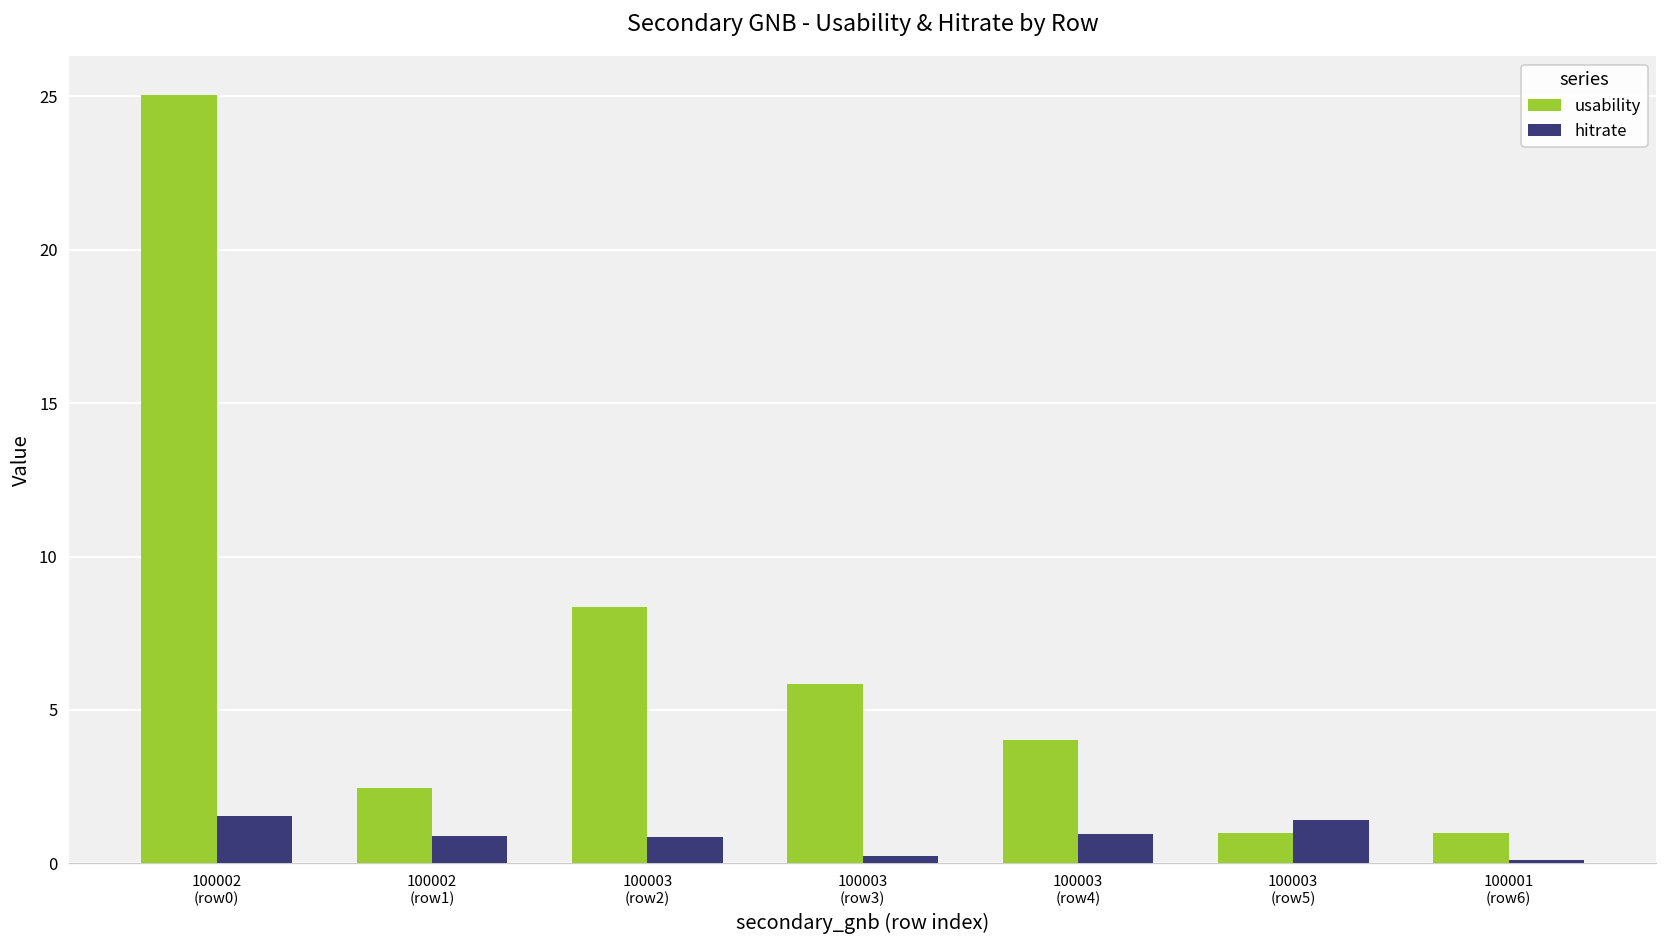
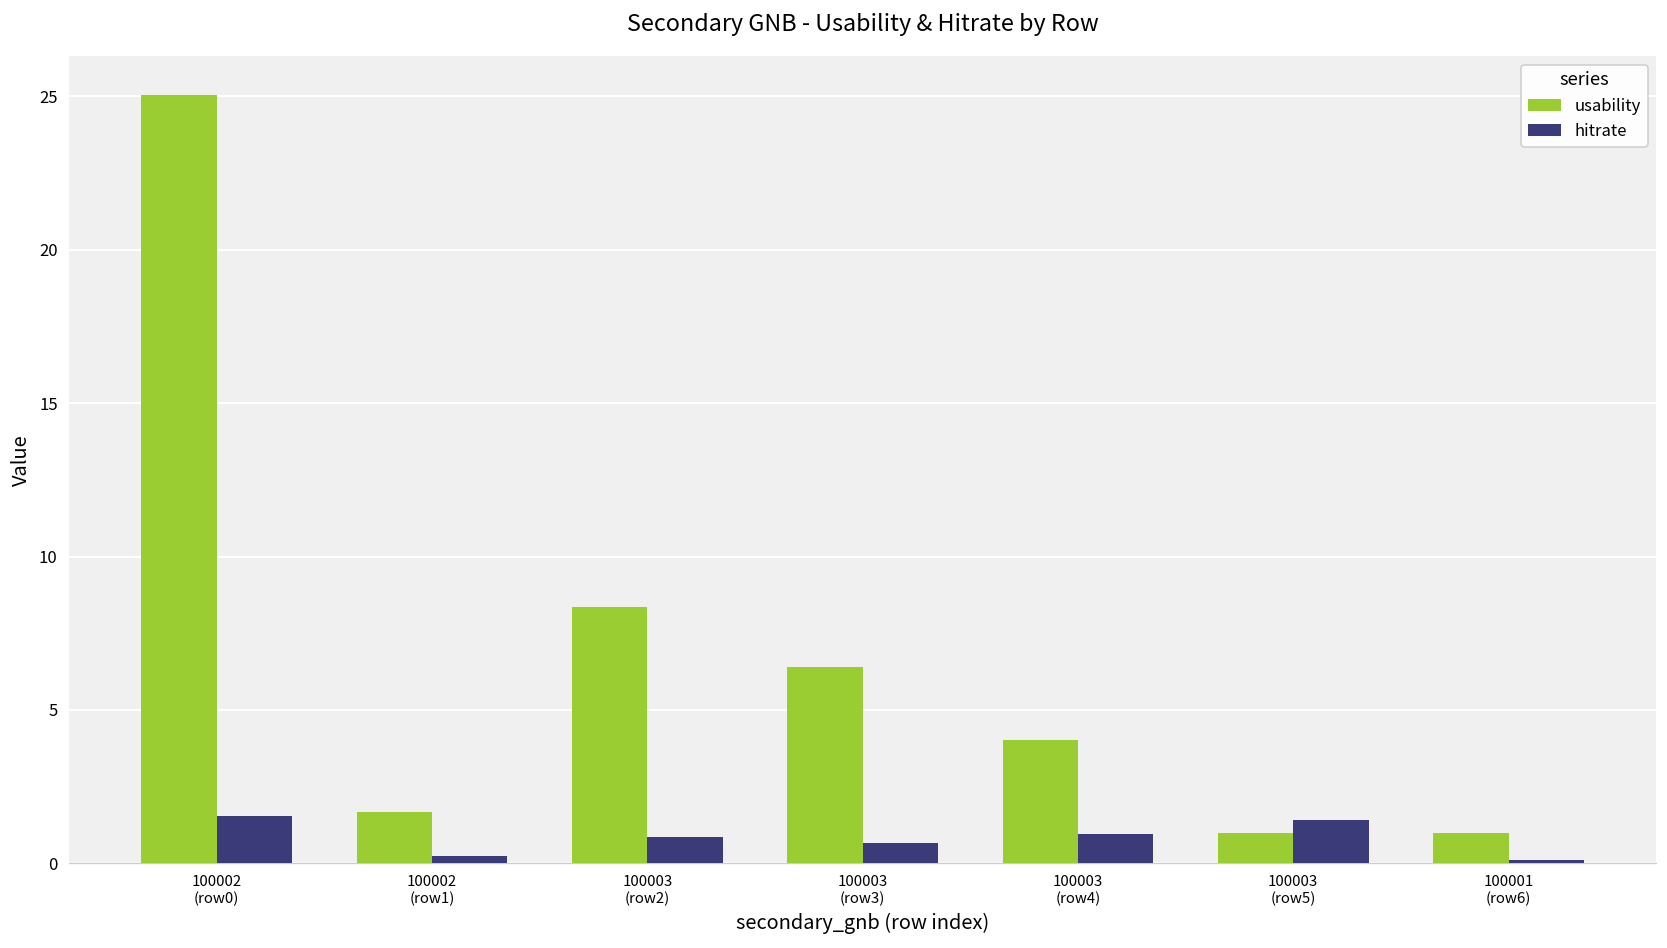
usability, 100002 (row1): 2.5 -> 1.7
hitrate, 100002 (row1): 0.9 -> 0.3
usability, 100003 (row3): 5.8 -> 6.4
hitrate, 100003 (row3): 0.2 -> 0.7
